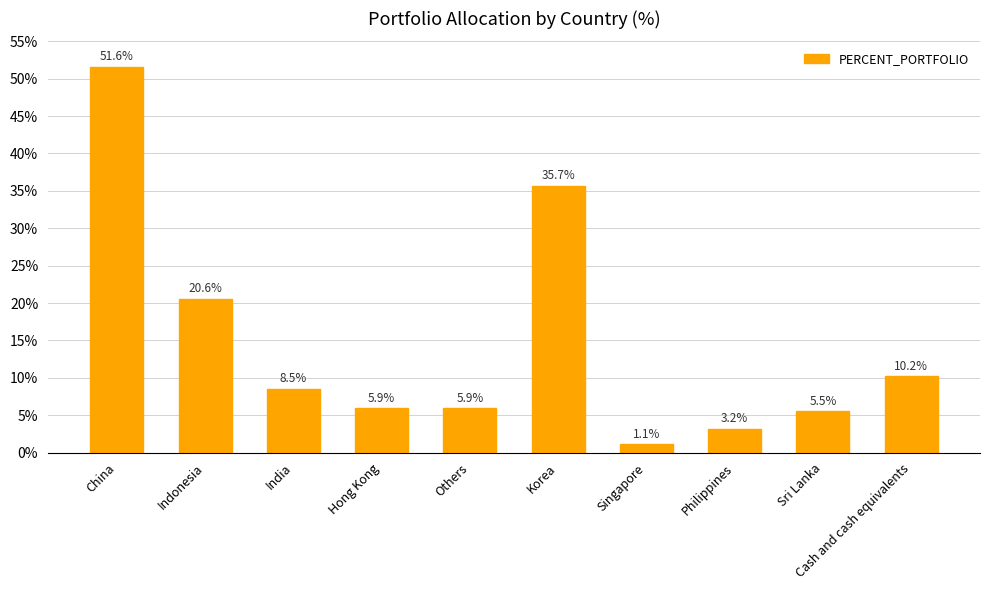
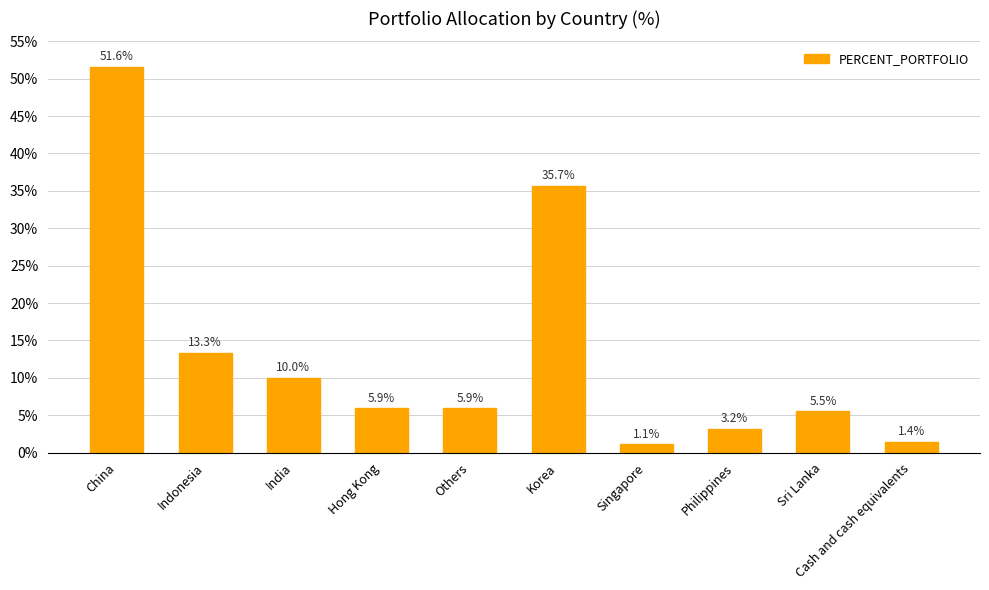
Indonesia: 20.6% -> 13.3%
India: 8.5% -> 10.0%
Cash and cash equivalents: 10.2% -> 1.4%
